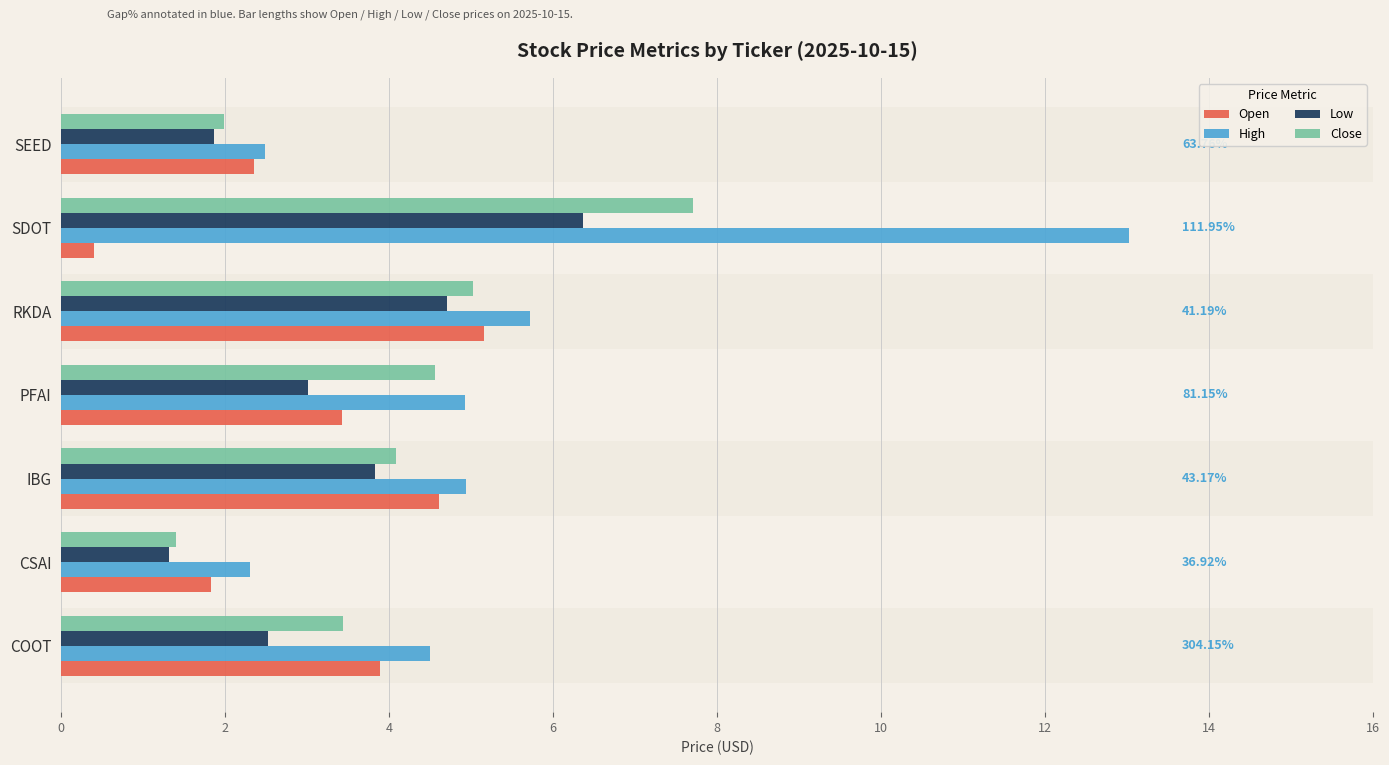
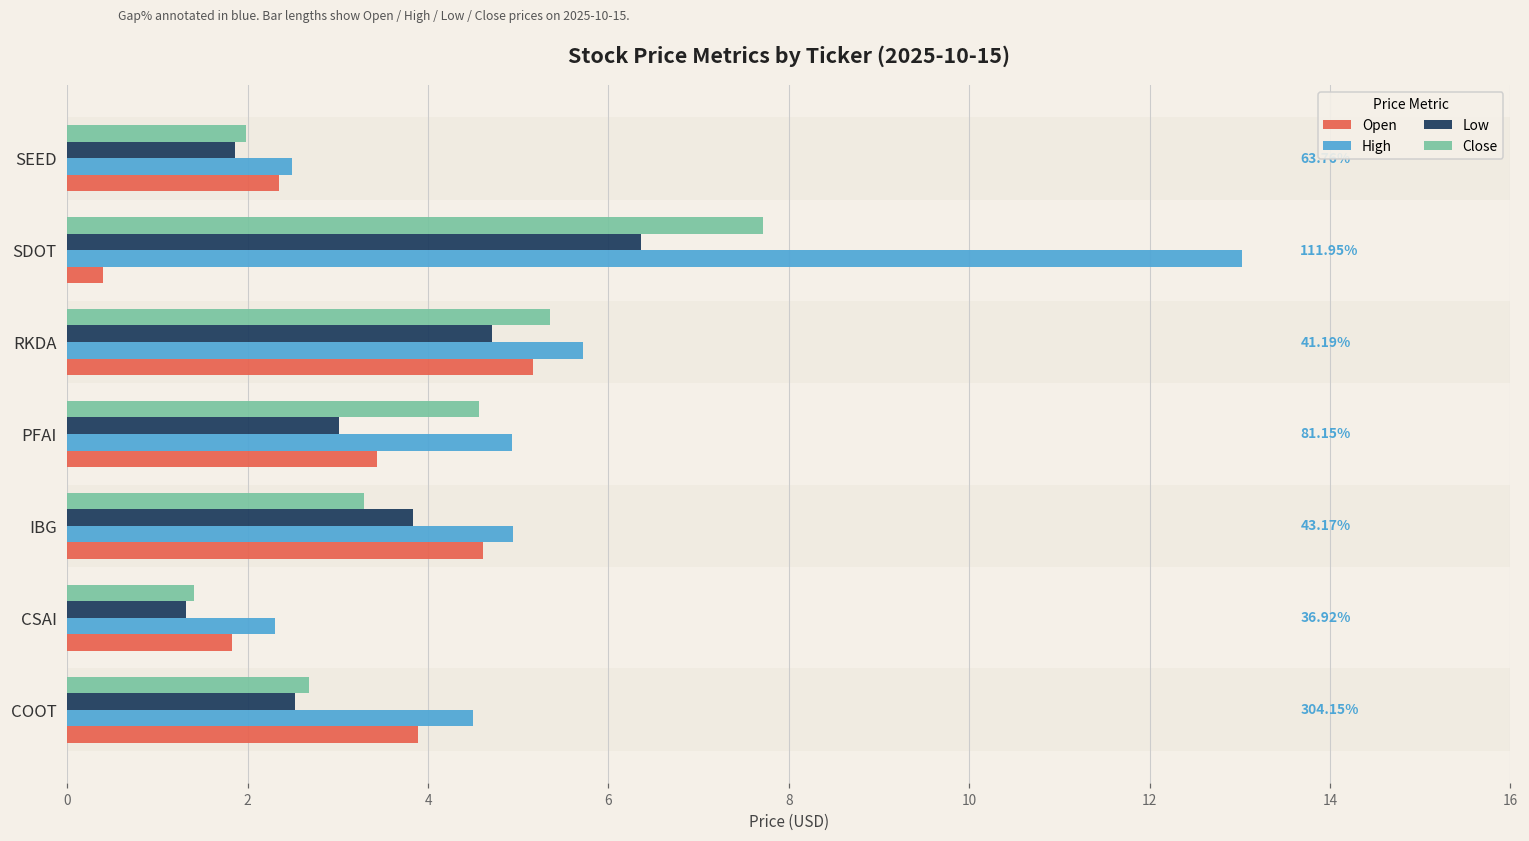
Close, RKDA: 5.0 -> 5.4
Close, IBG: 4.1 -> 3.3
Close, COOT: 3.4 -> 2.7
